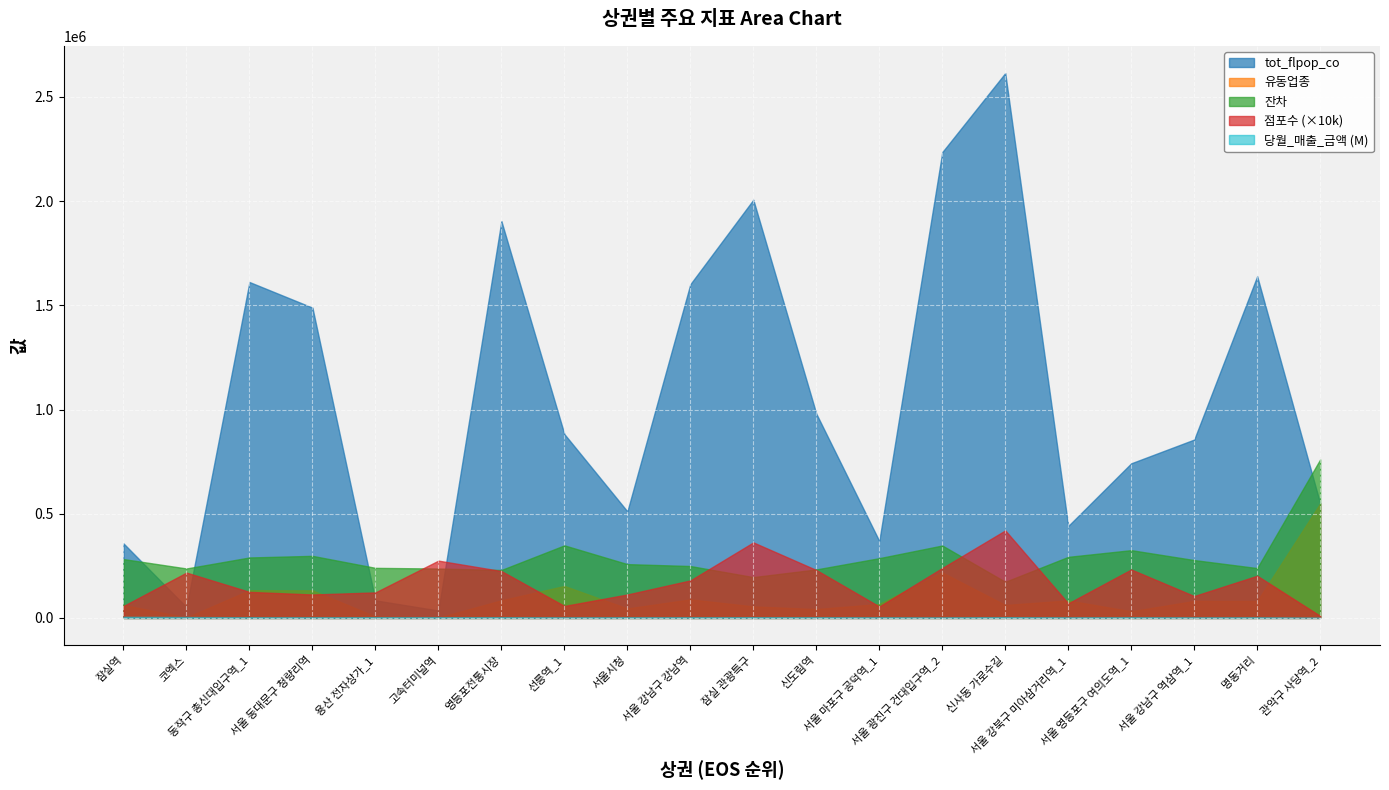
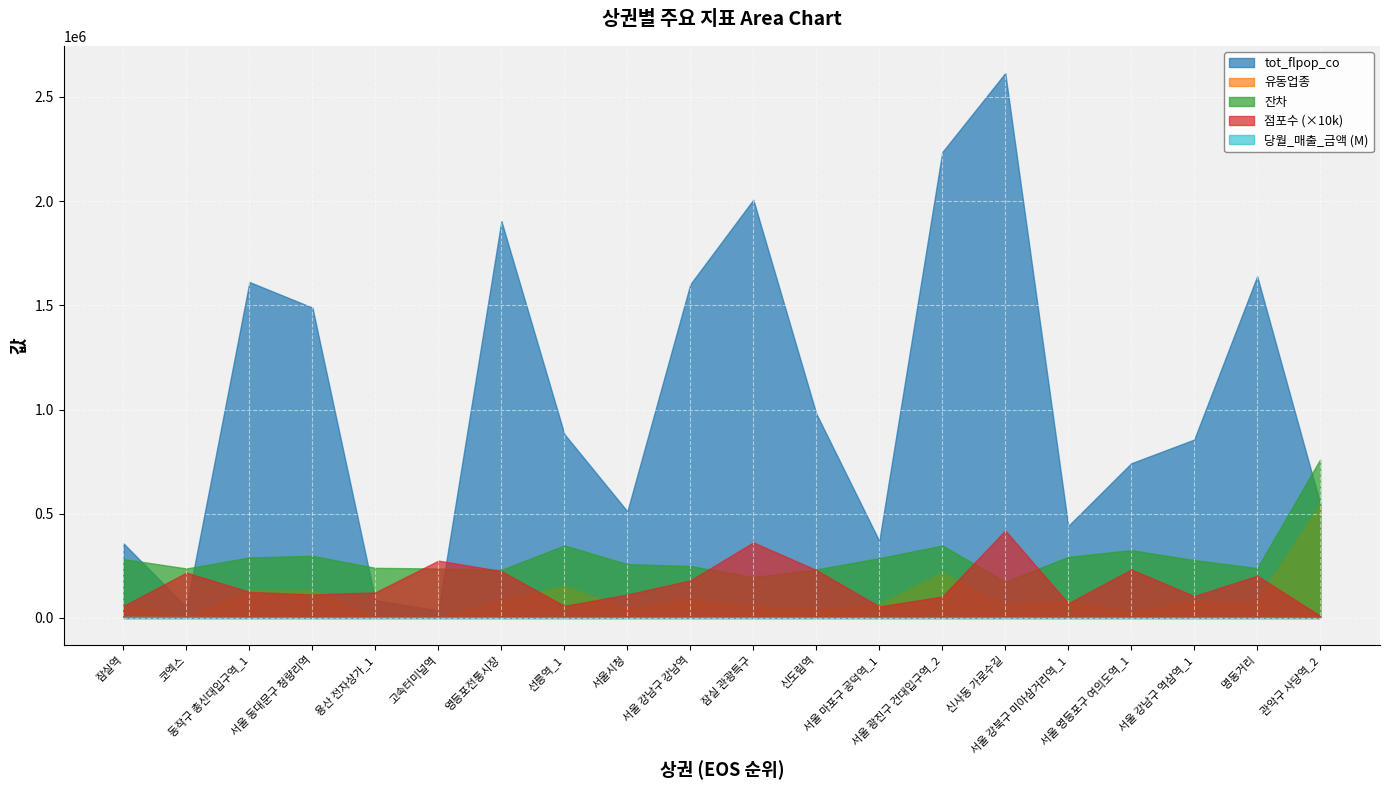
점포수 (×10k), 서울 광진구 건대입구역_2: 240000 -> 100000
